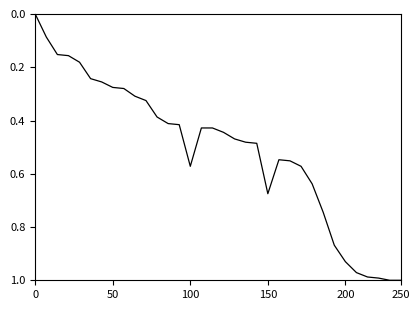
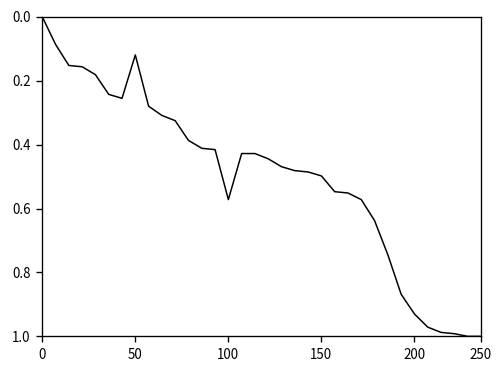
50: 0.28 -> 0.12
150: 0.67 -> 0.50
